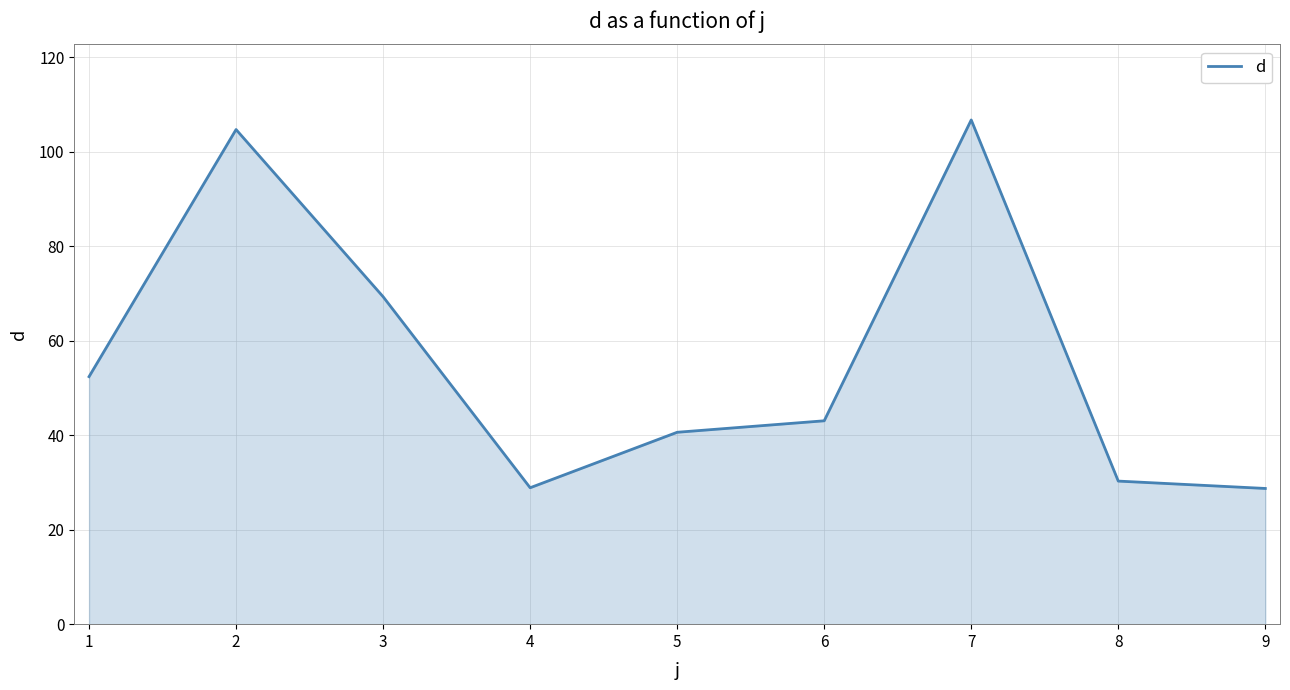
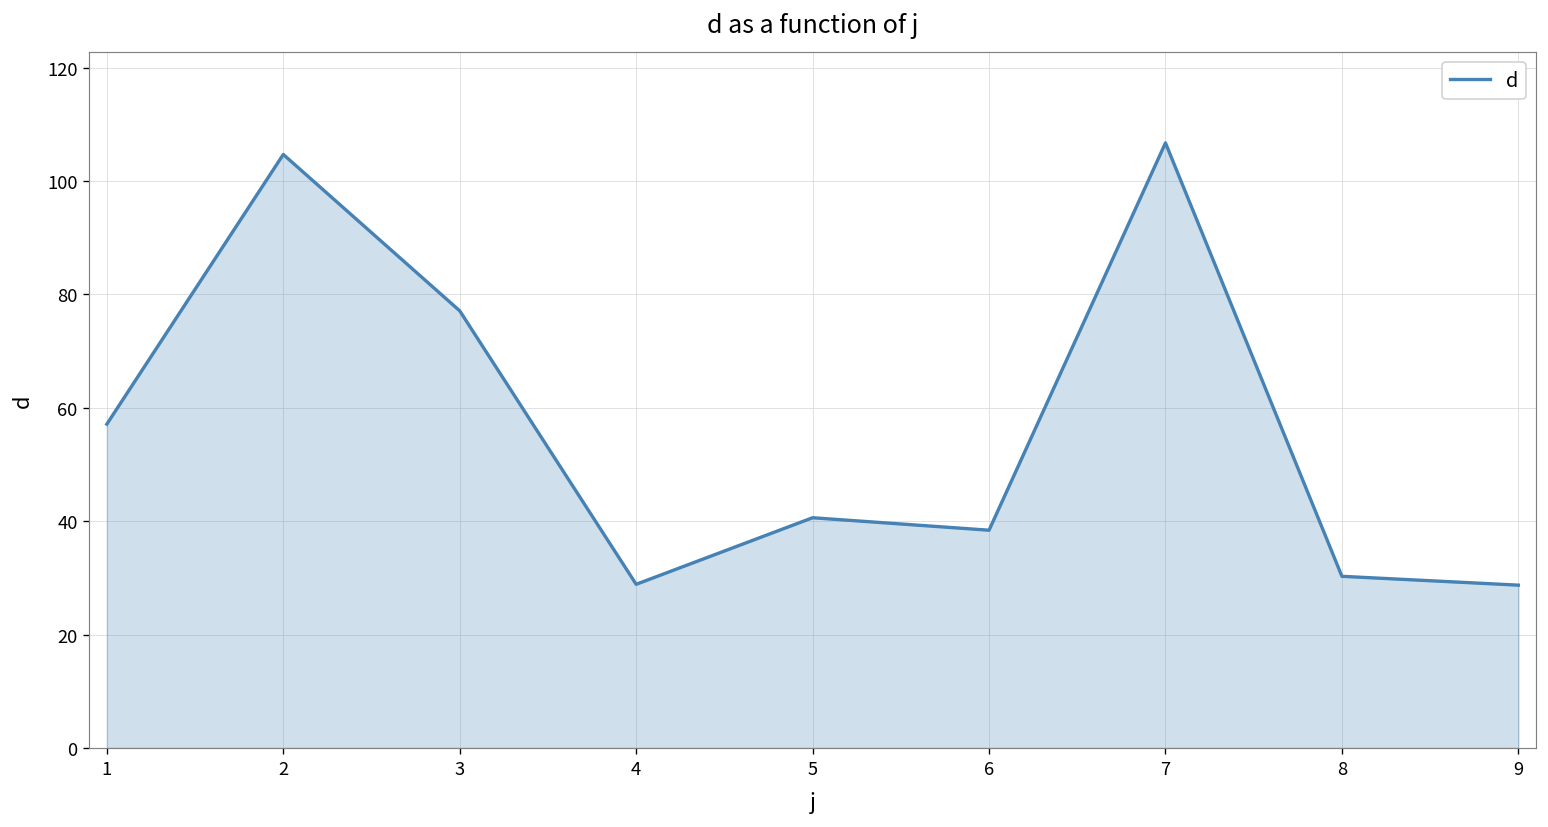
1: 52 -> 57
3: 69 -> 77
6: 43 -> 38
